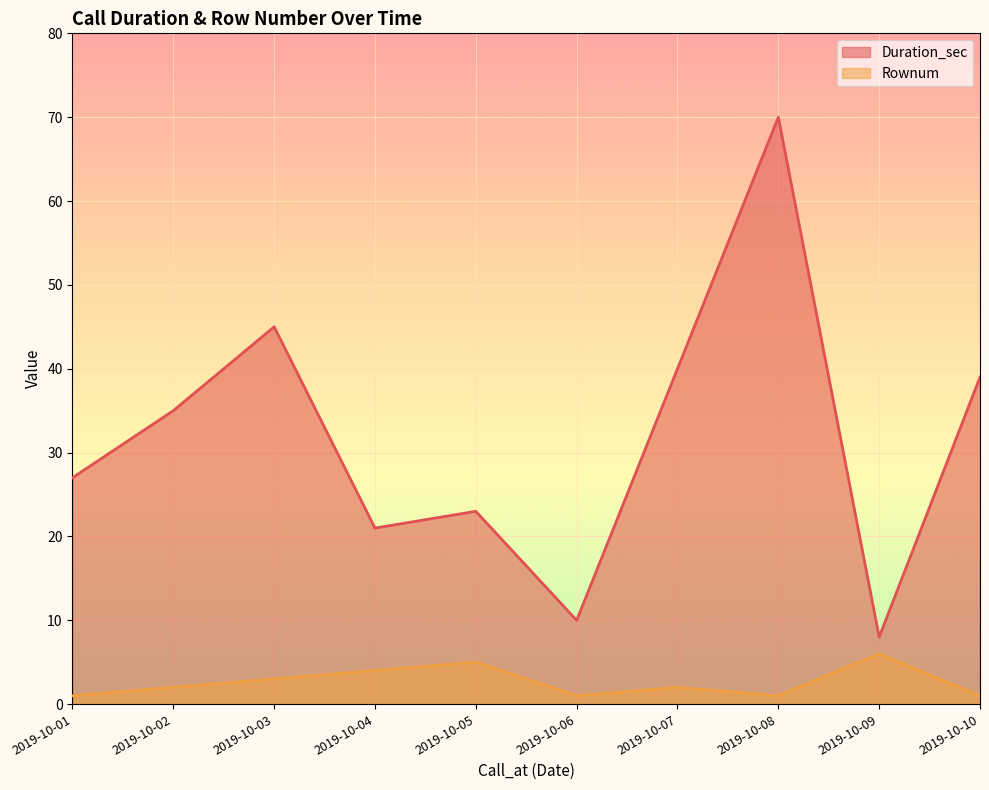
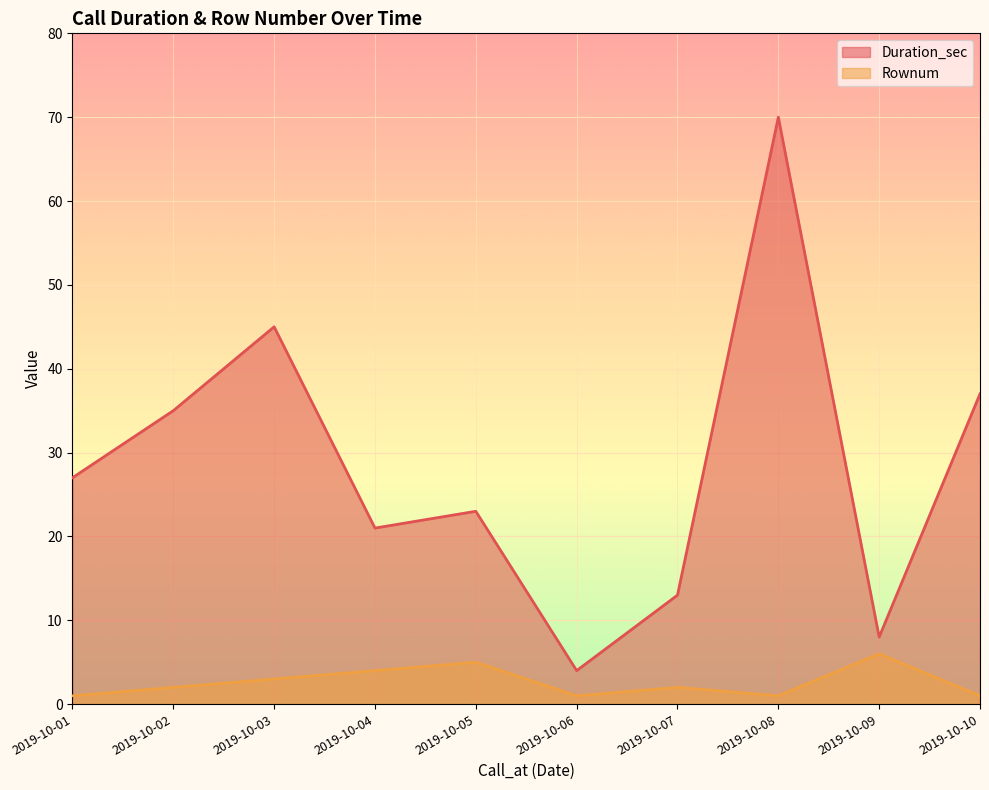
Duration_sec, 2019-10-06: 10 -> 4
Duration_sec, 2019-10-07: 40 -> 13
Duration_sec, 2019-10-10: 39 -> 37
